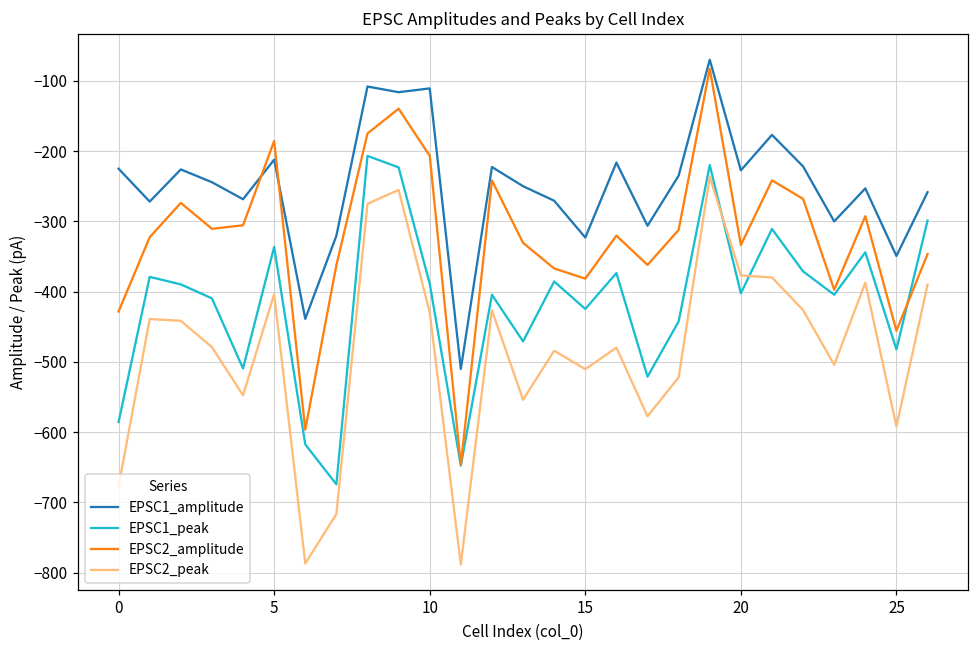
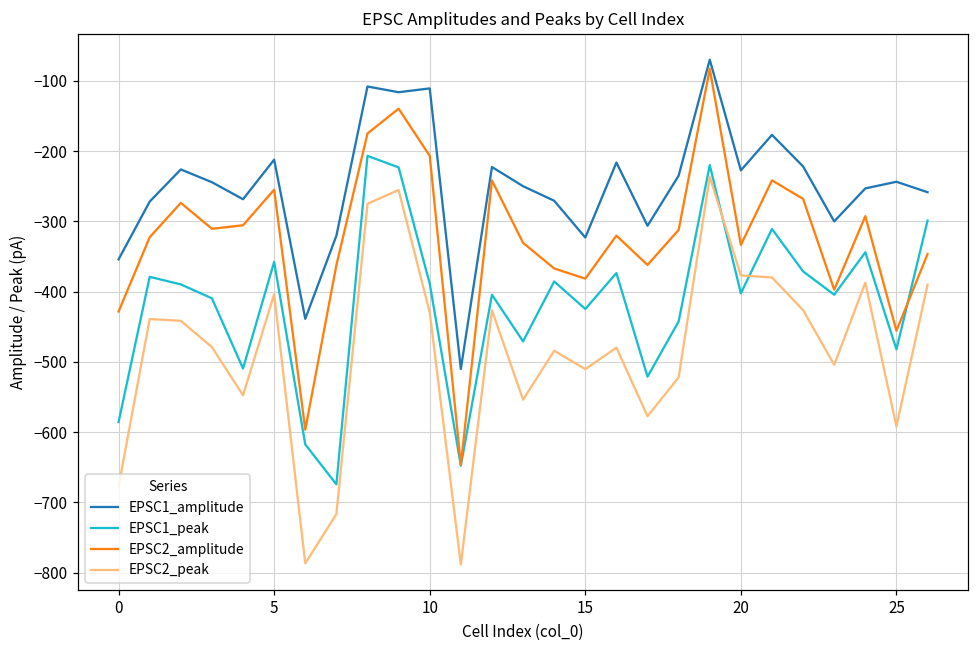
EPSC1_amplitude, 0: -230 -> -350
EPSC1_peak, 5: -340 -> -360
EPSC2_amplitude, 5: -190 -> -250
EPSC1_amplitude, 25: -350 -> -240
